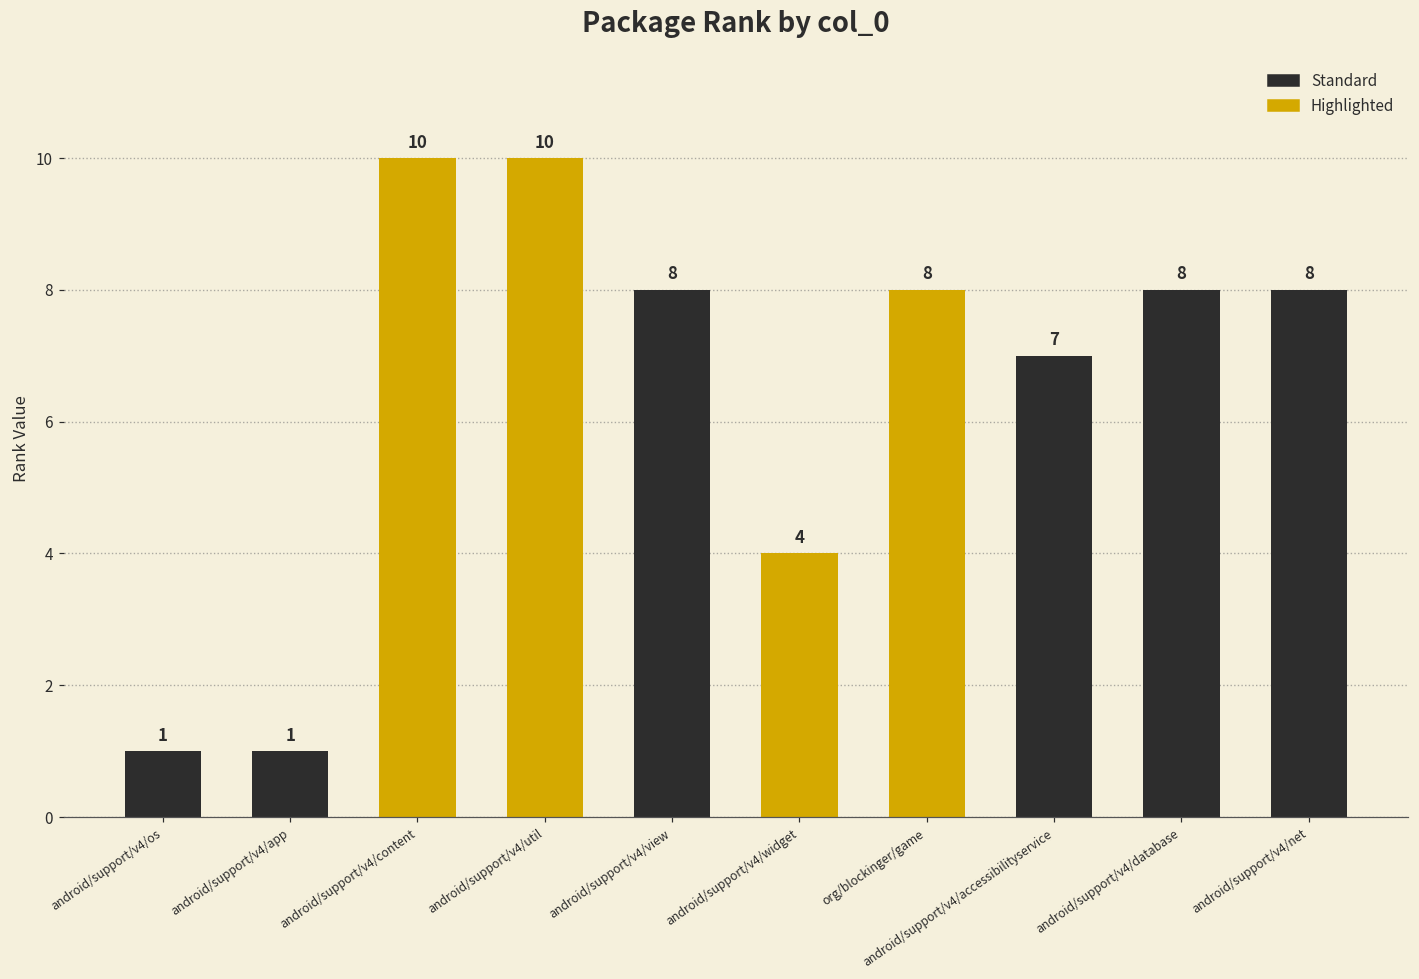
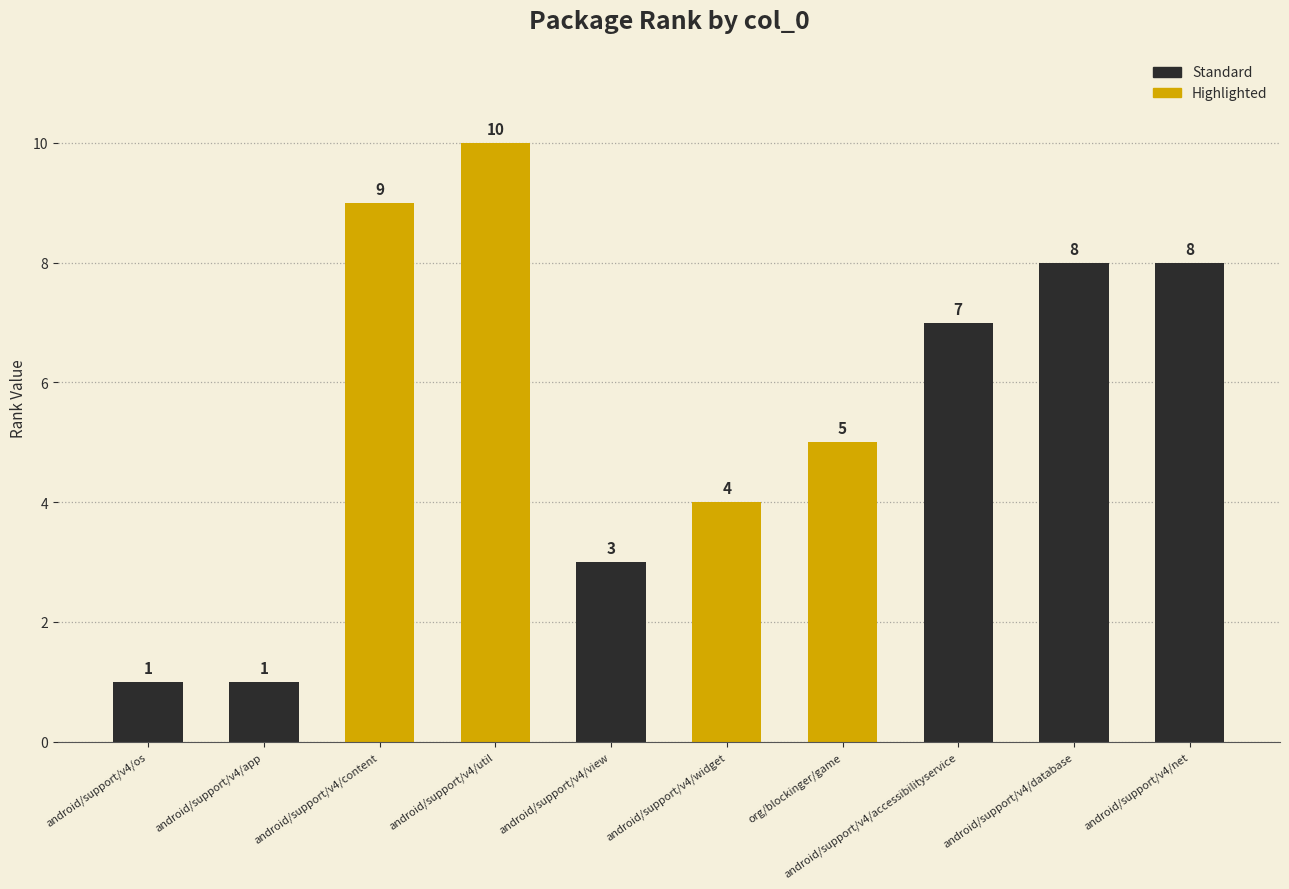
android/support/v4/content: 10 -> 9
android/support/v4/view: 8 -> 3
org/blockinger/game: 8 -> 5
